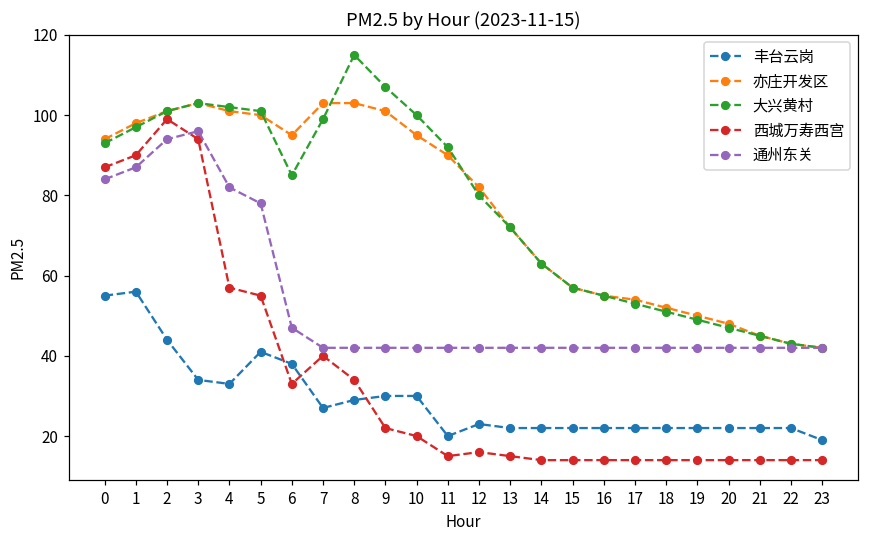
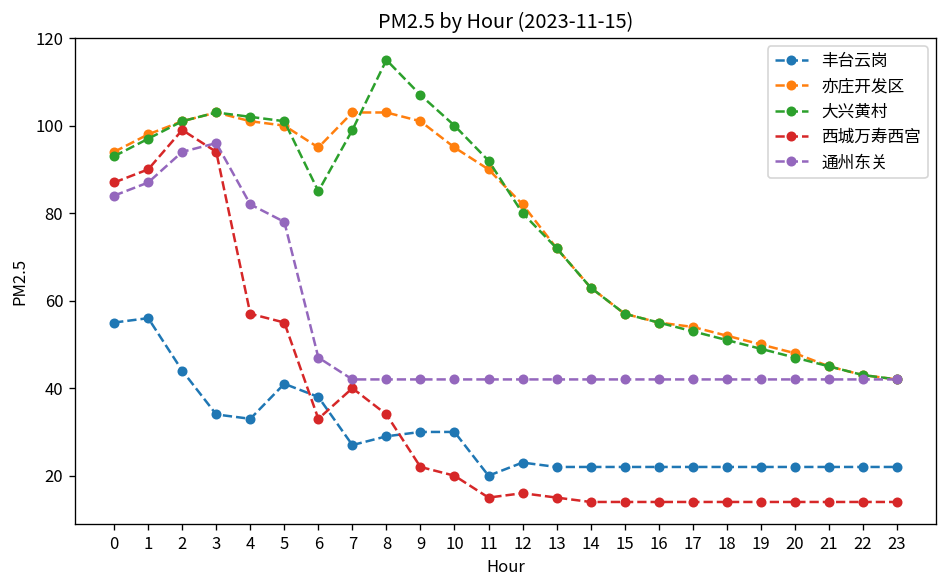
丰台云岗, 23: 19 -> 22
